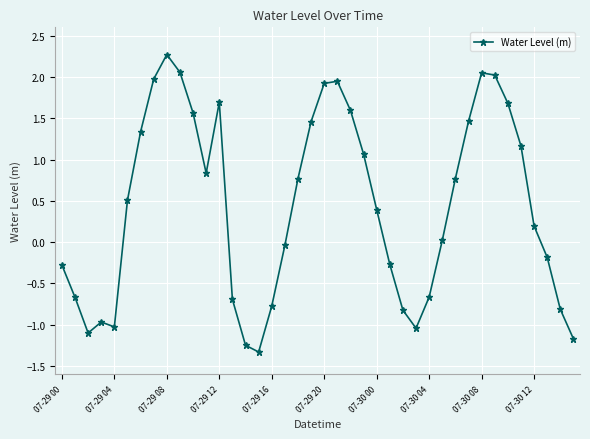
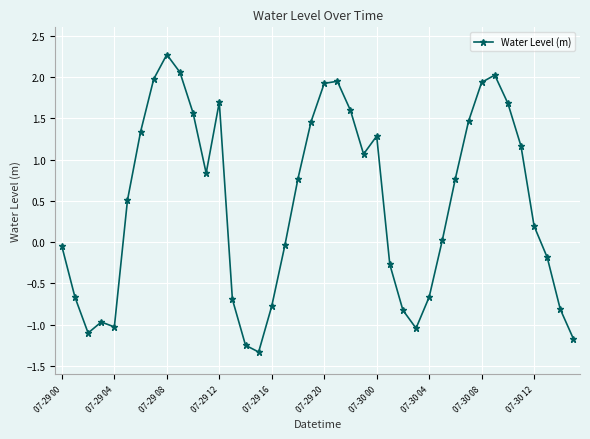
07-29 00: -0.3 -> -0.1
07-30 00: 0.4 -> 1.3
07-30 08: 2.0 -> 1.9
